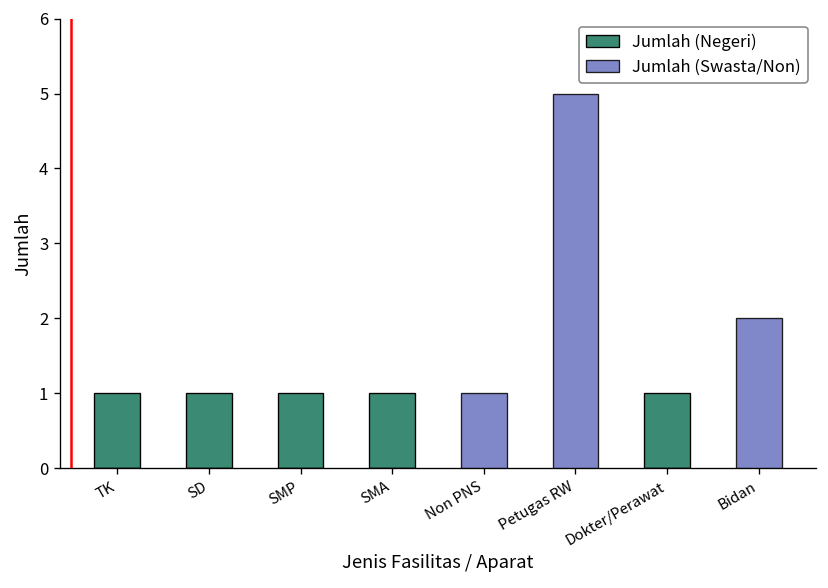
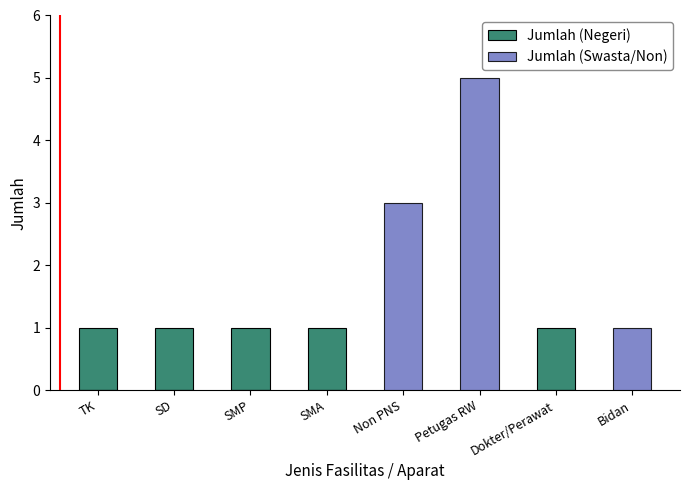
Jumlah (Swasta/Non), Non PNS: 1 -> 3
Jumlah (Swasta/Non), Bidan: 2 -> 1
